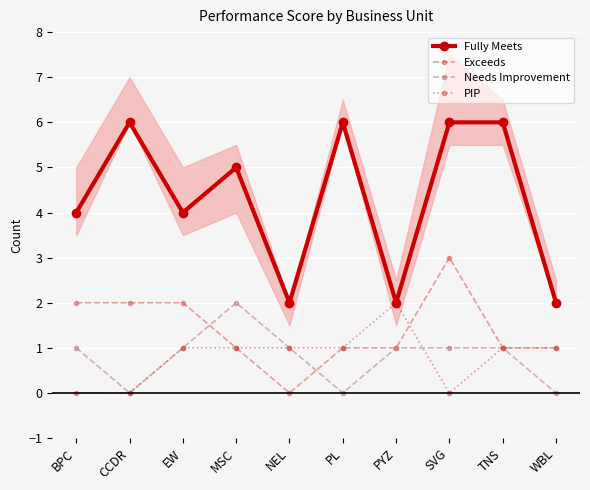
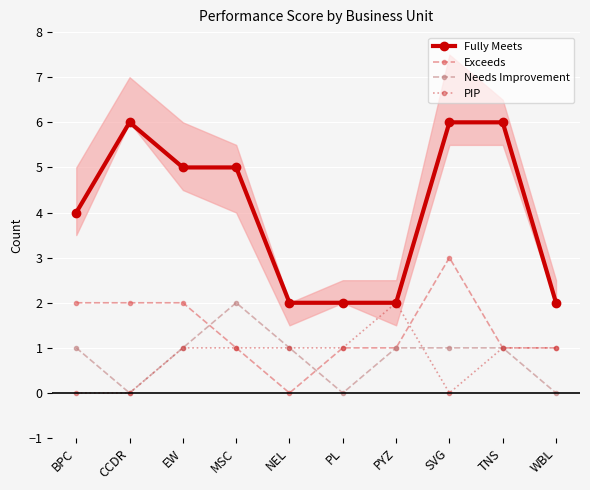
Fully Meets, EW: 4 -> 5
Fully Meets, PL: 6 -> 2
